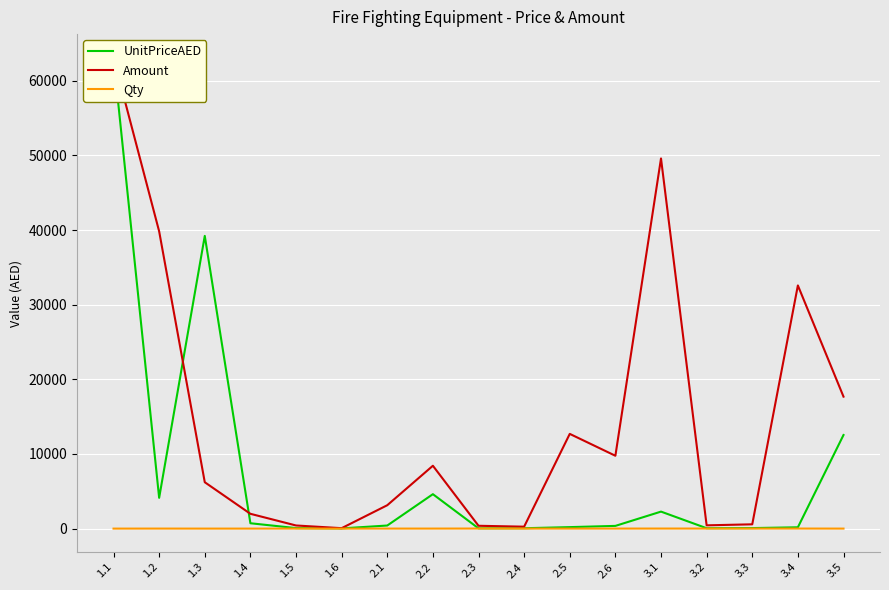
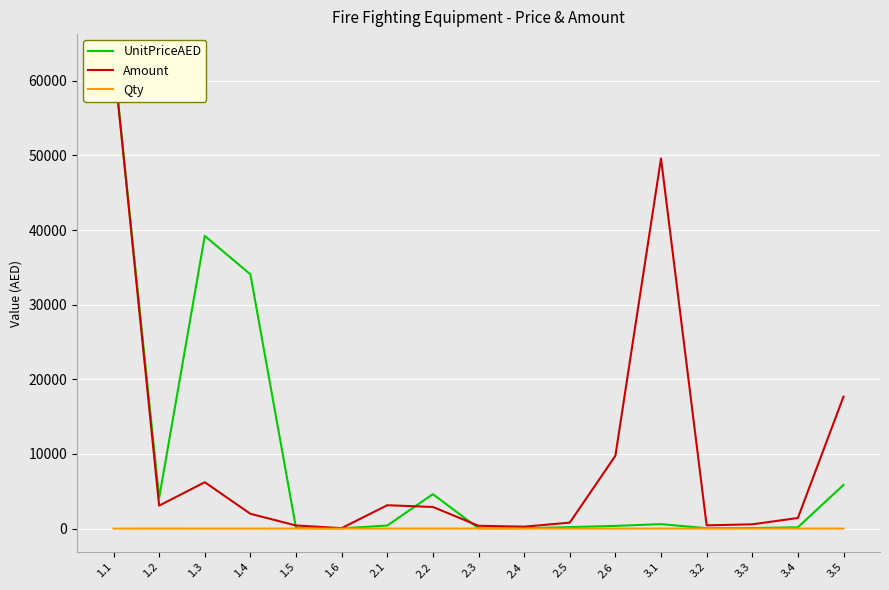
Amount, 1.2: 40000 -> 3000
UnitPriceAED, 1.4: 1000 -> 34000
Amount, 2.2: 8000 -> 3000
Amount, 2.5: 13000 -> 1000
UnitPriceAED, 3.1: 2000 -> 1000
Amount, 3.4: 33000 -> 1000
UnitPriceAED, 3.5: 13000 -> 6000
